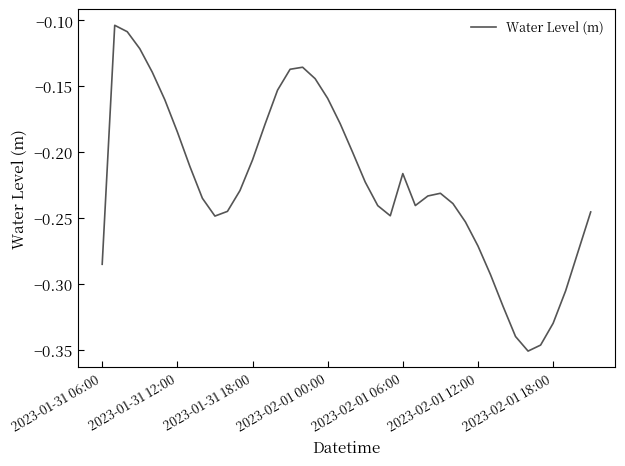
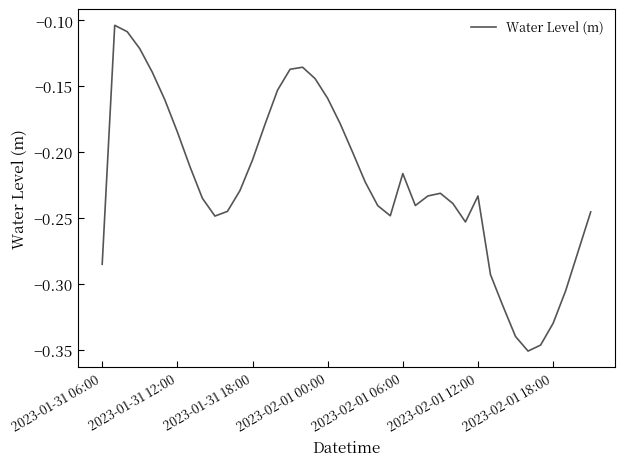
2023-02-01 12:00: -0.271 -> -0.233
